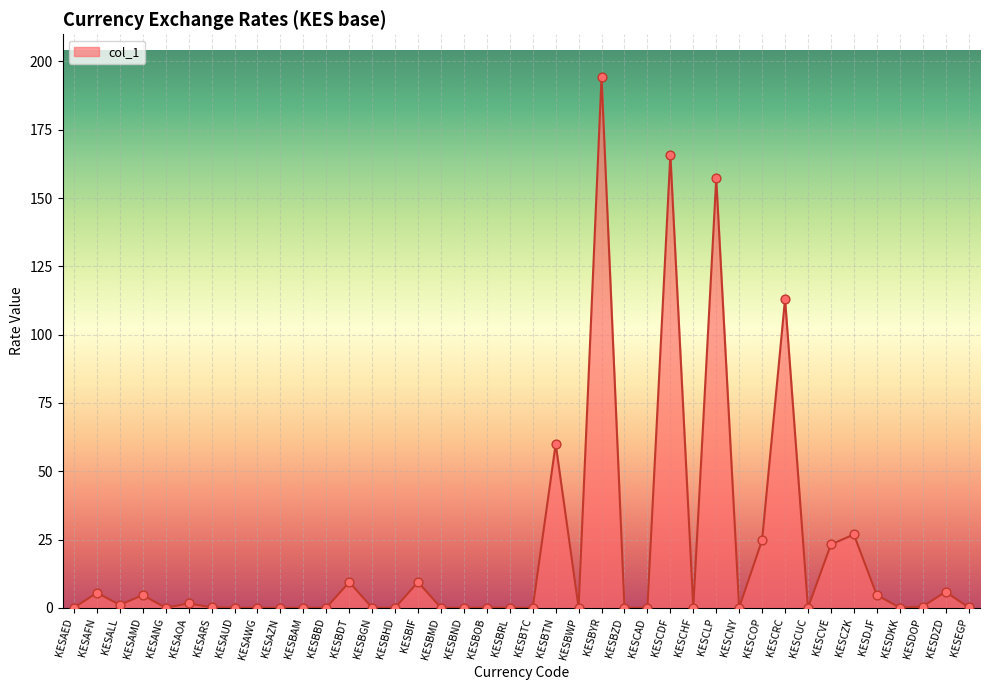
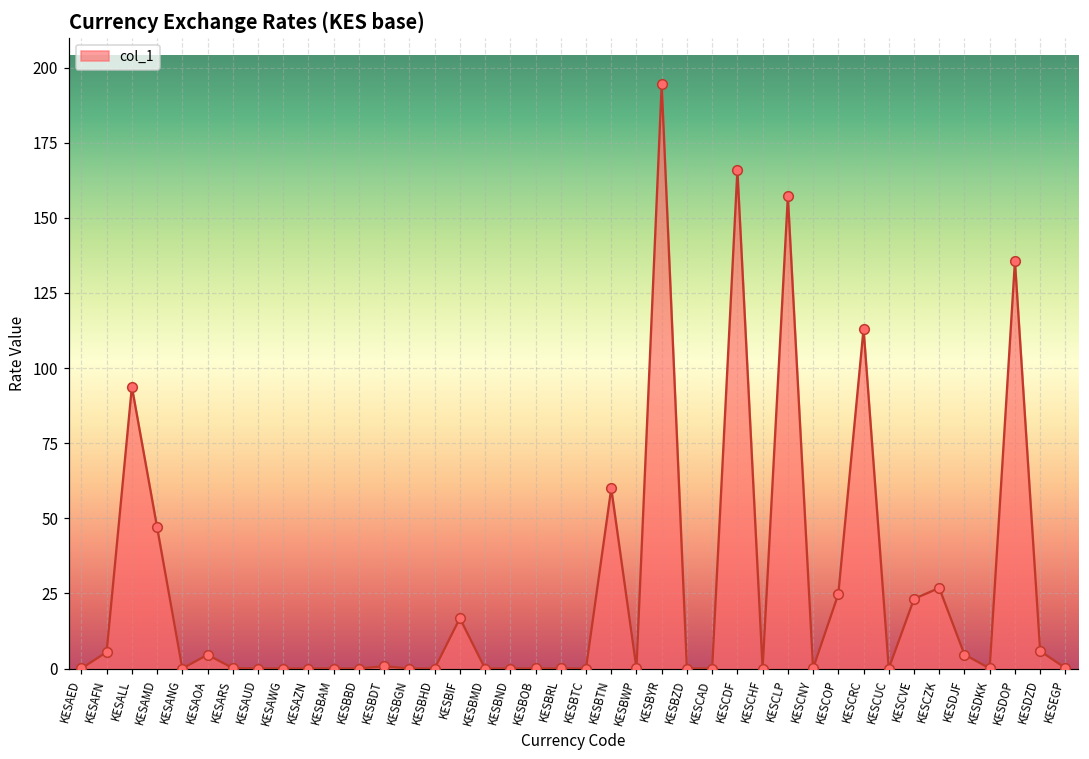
KESALL: 1 -> 94
KESAMD: 5 -> 47
KESAOA: 2 -> 5
KESBDT: 9 -> 1
KESBIF: 9 -> 17
KESDOP: 0 -> 136
